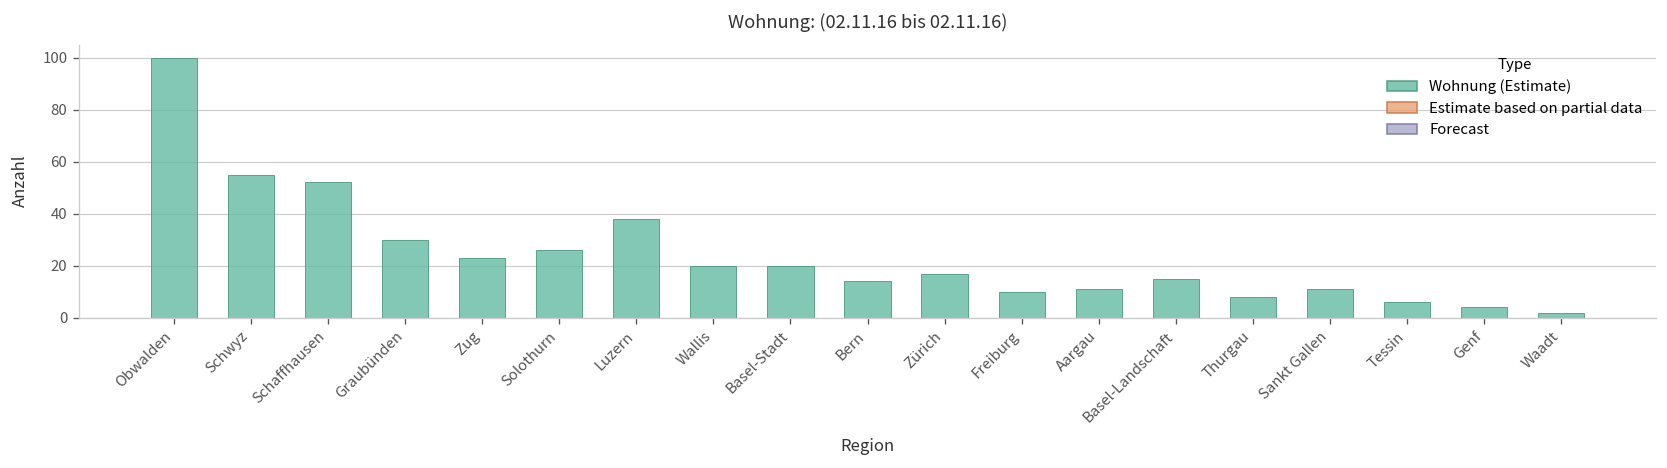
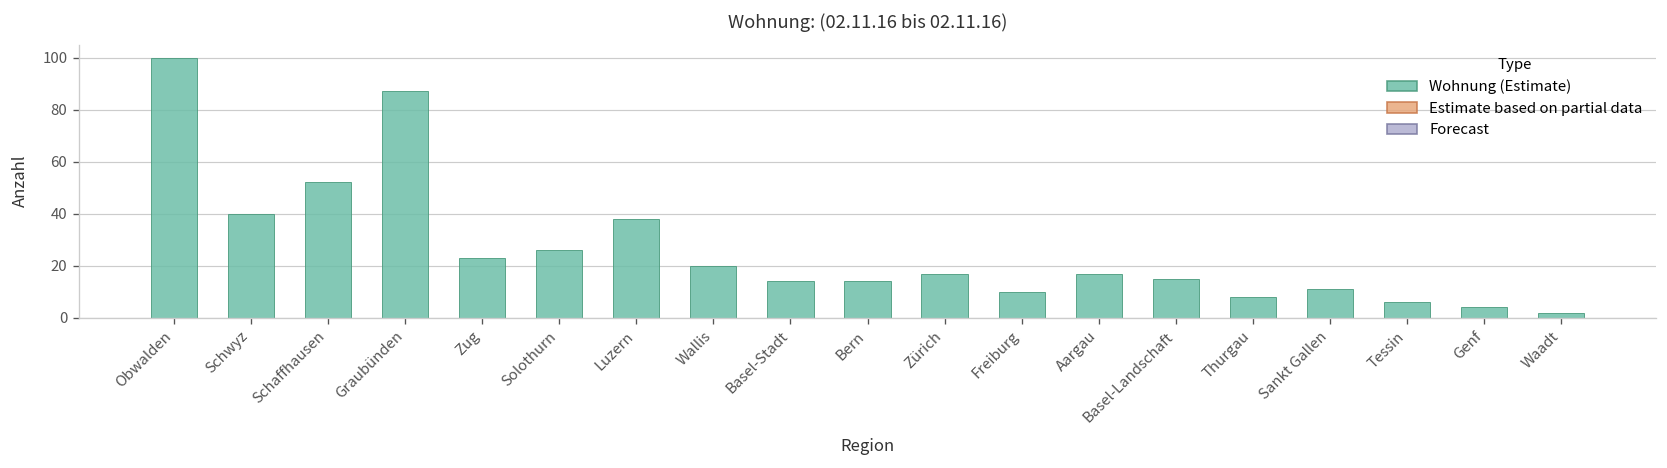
Schwyz: 55 -> 40
Graubünden: 30 -> 87
Basel-Stadt: 20 -> 14
Aargau: 11 -> 17
